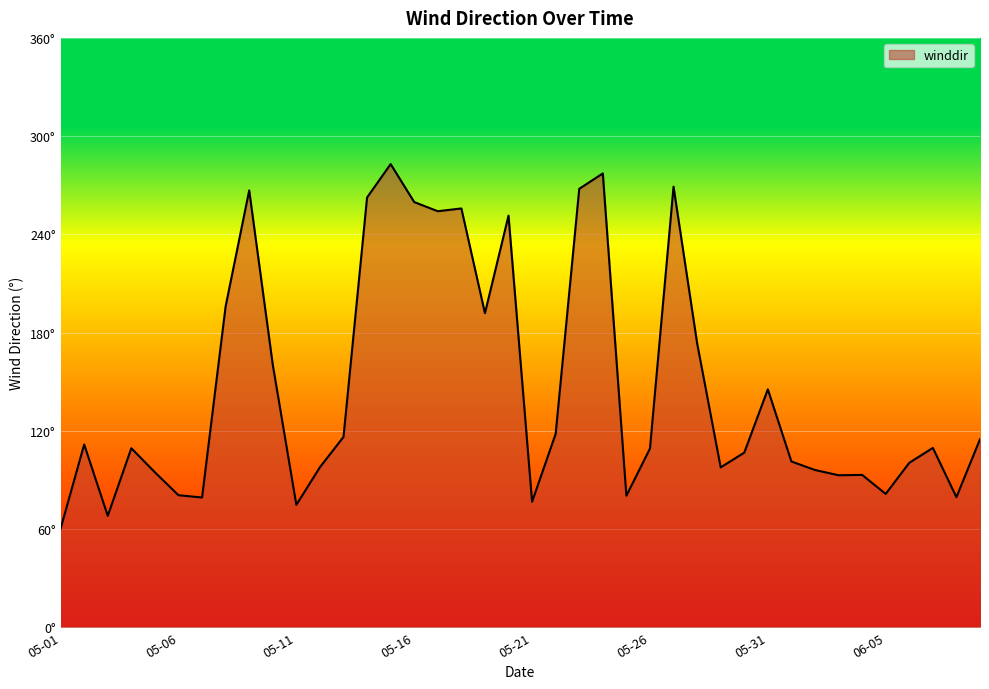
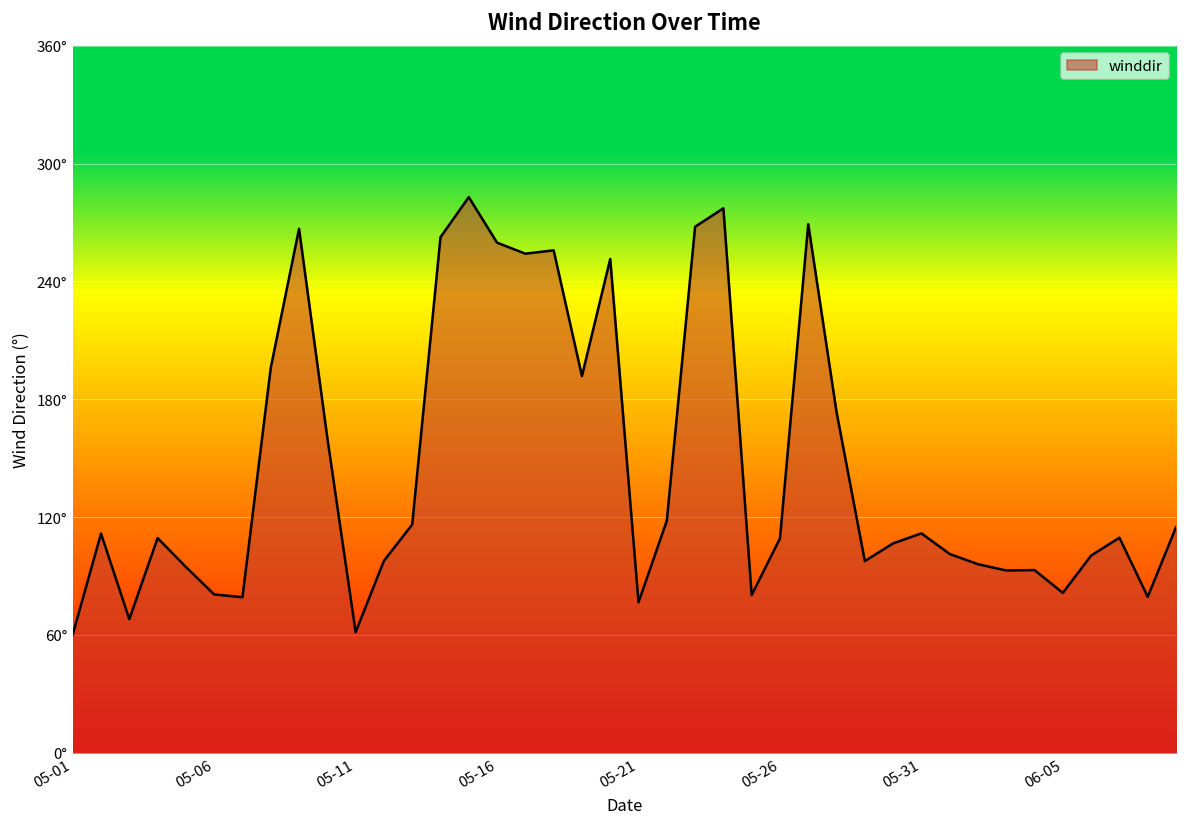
05-11: 75° -> 61°
05-31: 145° -> 112°
